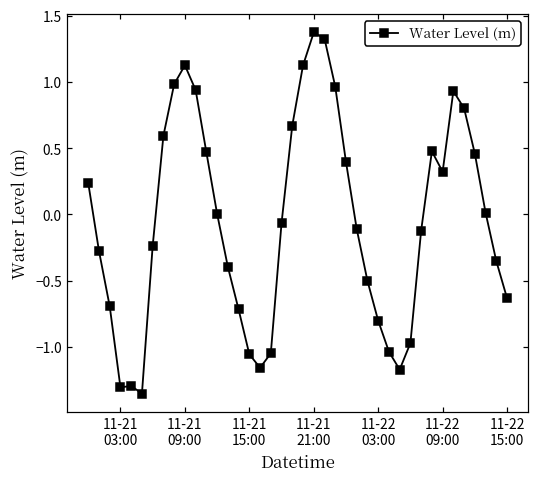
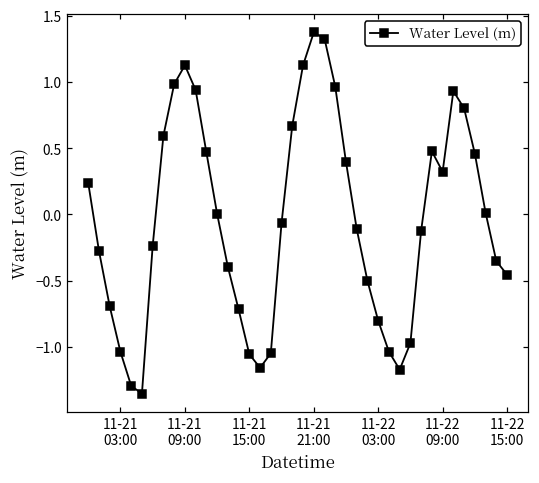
11-21 03:00: -1.31 -> -1.04
11-22 15:00: -0.63 -> -0.45
